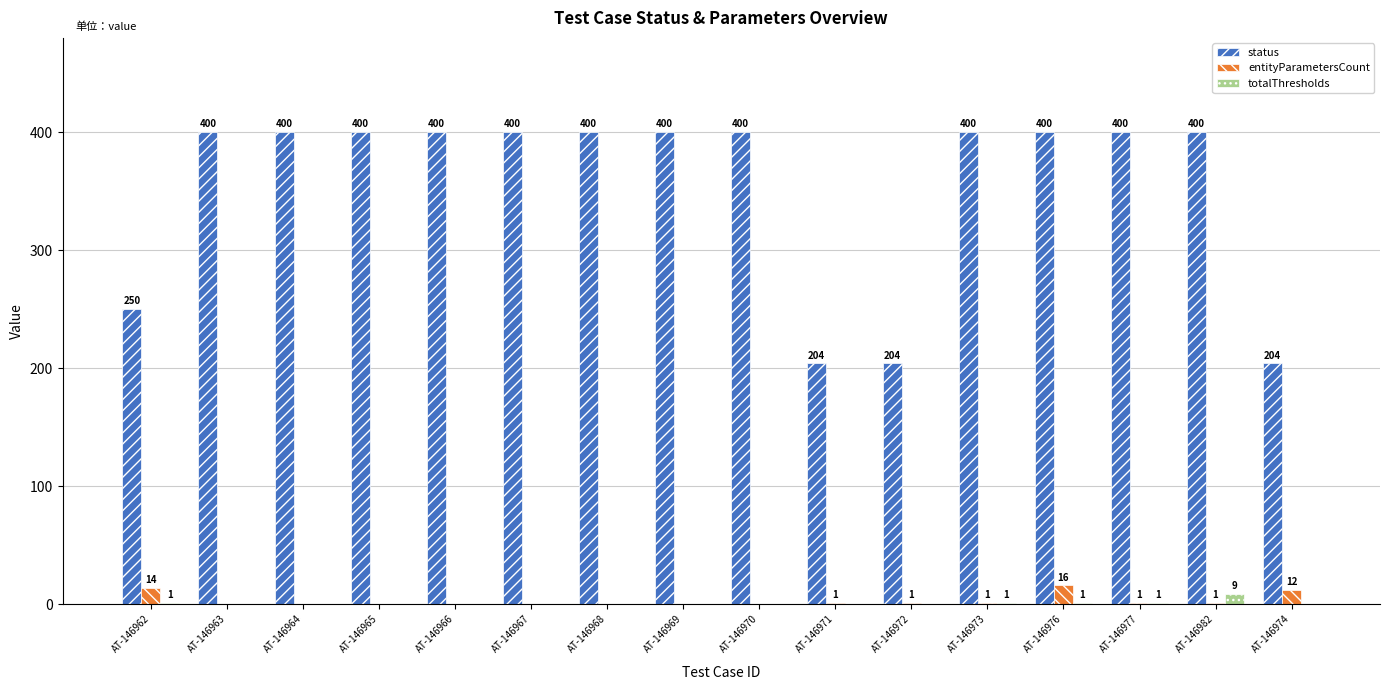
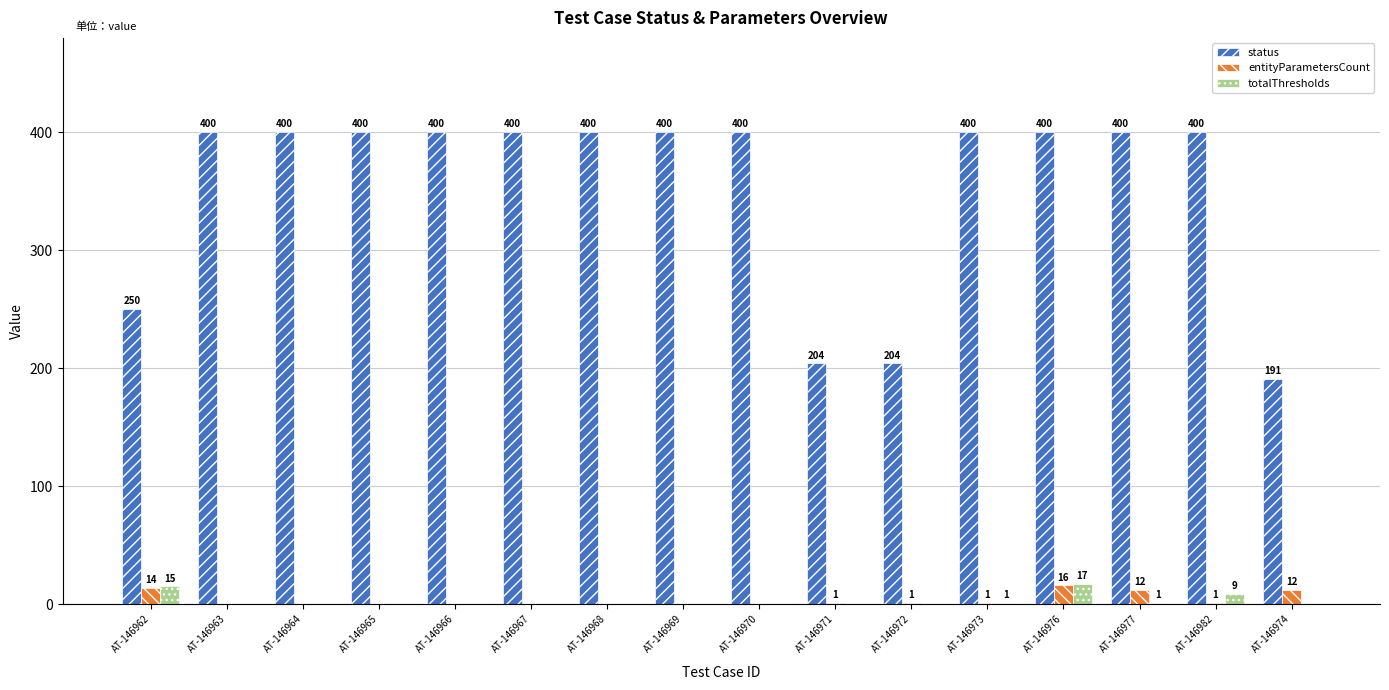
totalThresholds, AT-146962: 1 -> 15
totalThresholds, AT-146976: 1 -> 17
entityParametersCount, AT-146977: 1 -> 12
status, AT-146974: 204 -> 191
